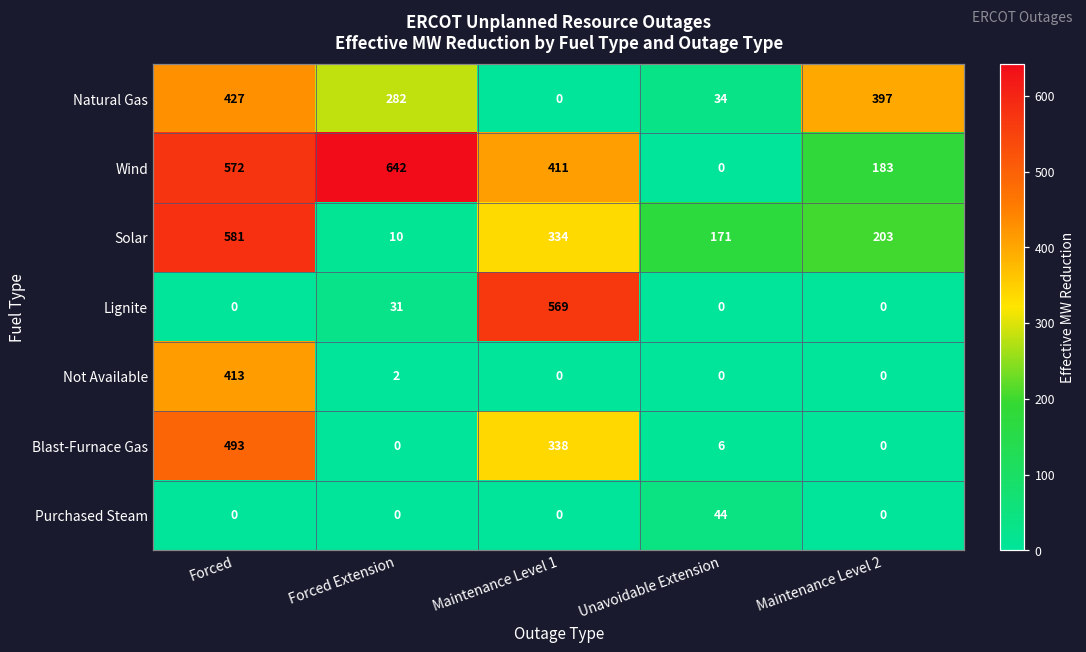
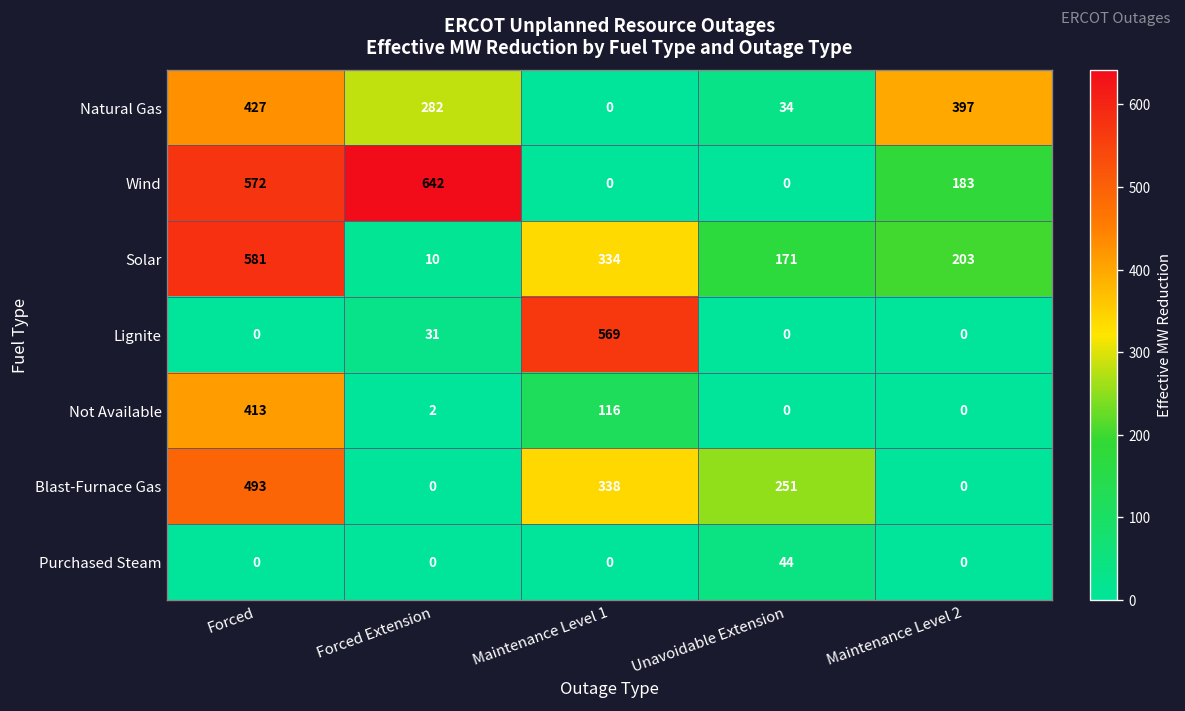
Wind, Maintenance Level 1: 411 -> 0
Not Available, Maintenance Level 1: 0 -> 116
Blast-Furnace Gas, Unavoidable Extension: 6 -> 251
